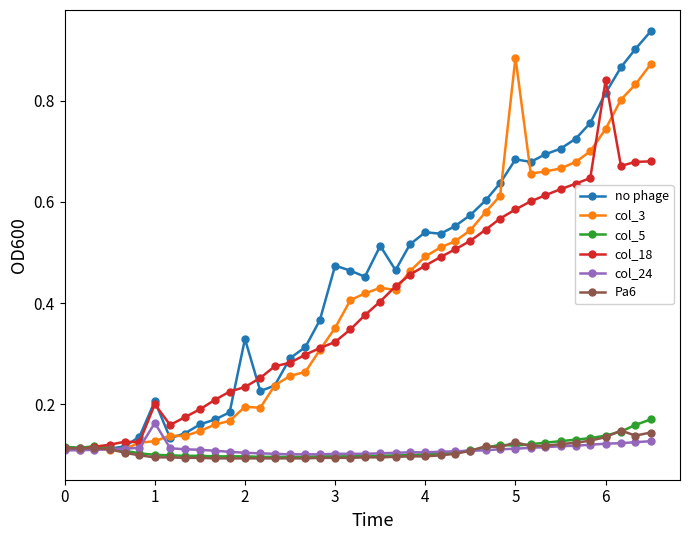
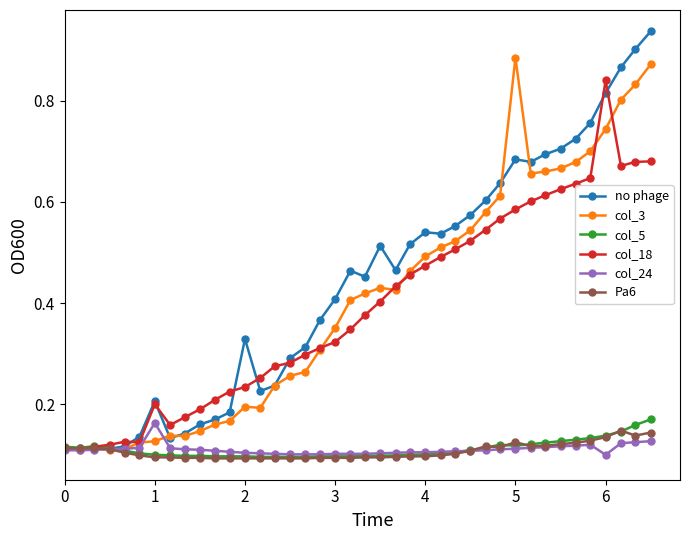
no phage, 3: 0.47 -> 0.41
col_24, 6: 0.12 -> 0.10
